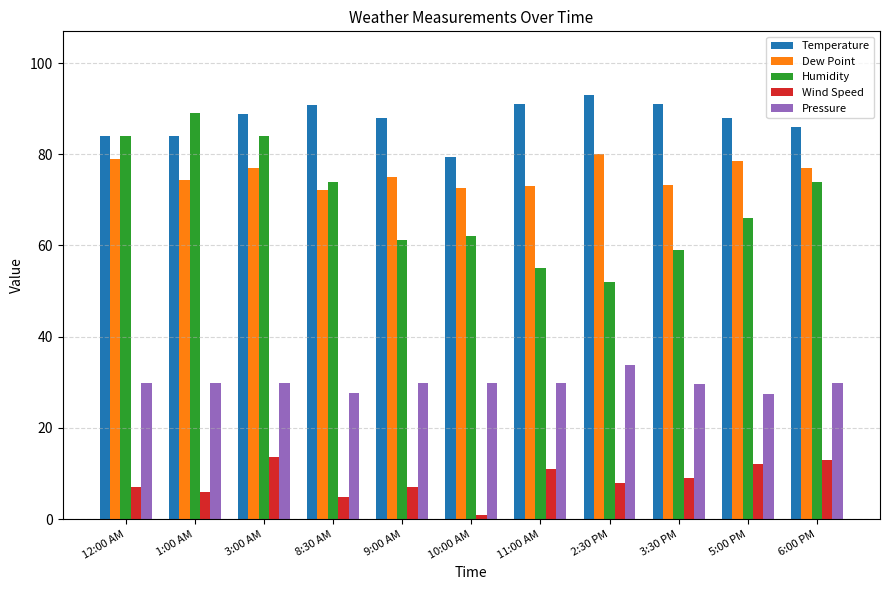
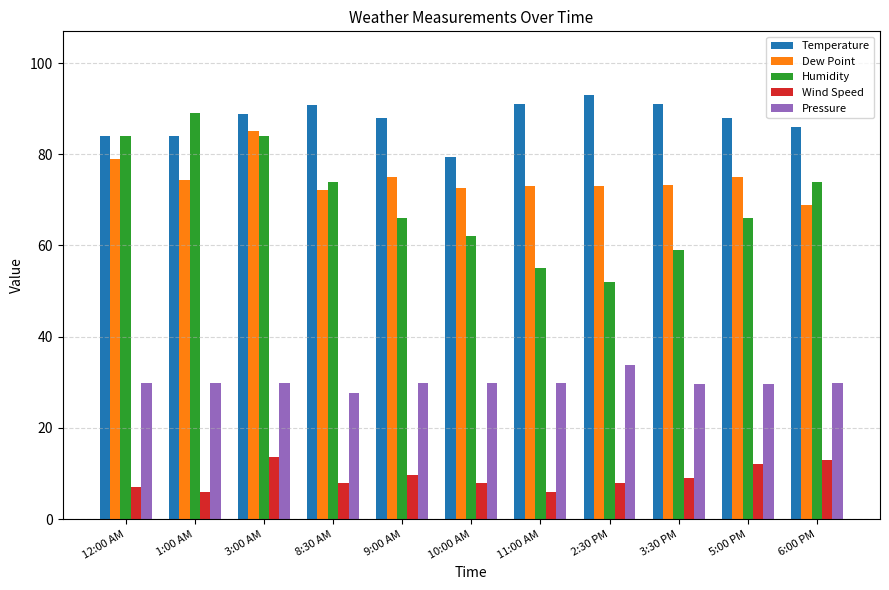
Dew Point, 3:00 AM: 77 -> 85
Wind Speed, 8:30 AM: 5 -> 8
Humidity, 9:00 AM: 61 -> 66
Wind Speed, 9:00 AM: 7 -> 10
Wind Speed, 10:00 AM: 1 -> 8
Wind Speed, 11:00 AM: 11 -> 6
Dew Point, 2:30 PM: 80 -> 73
Dew Point, 5:00 PM: 79 -> 75
Pressure, 5:00 PM: 27 -> 30
Dew Point, 6:00 PM: 77 -> 69
